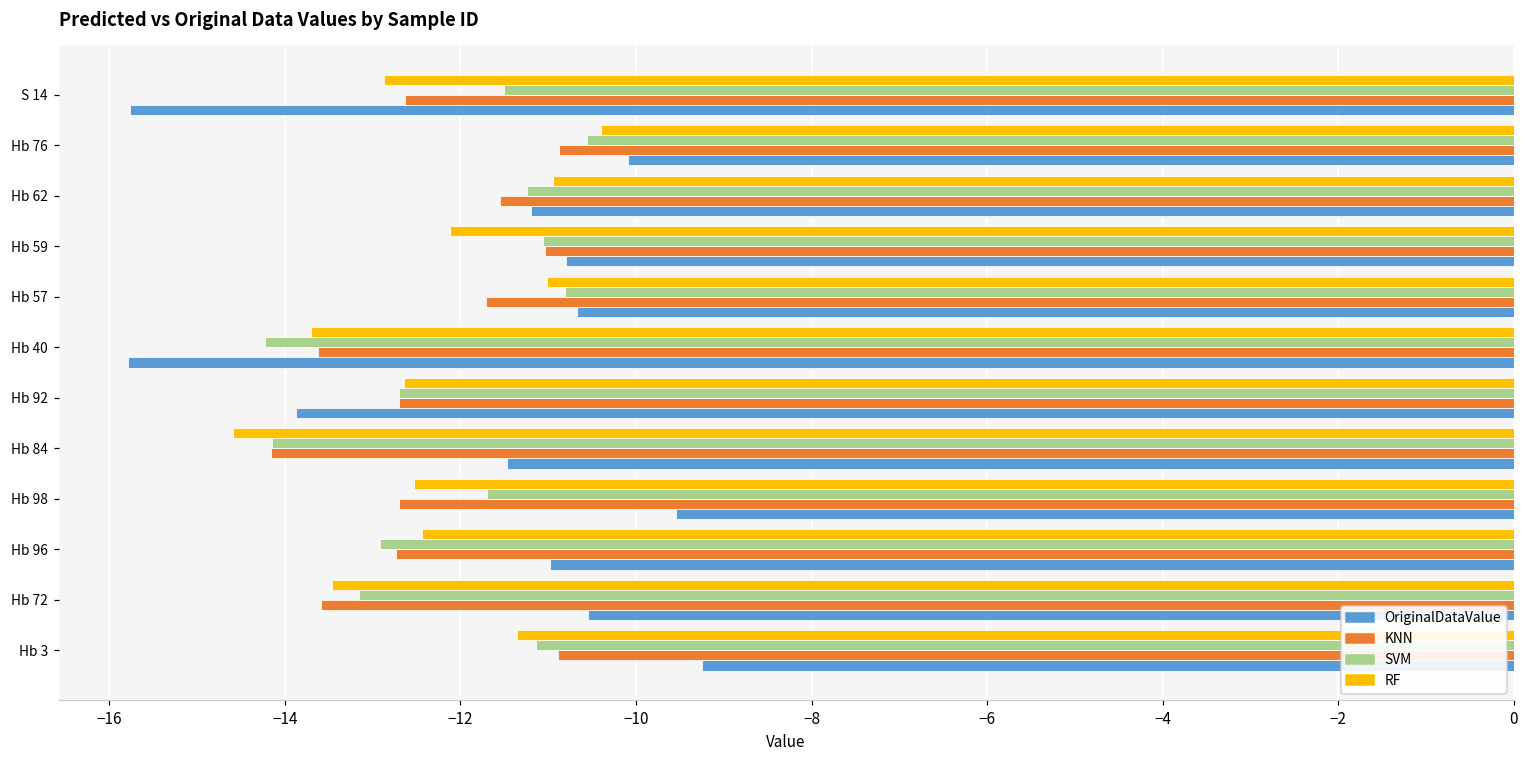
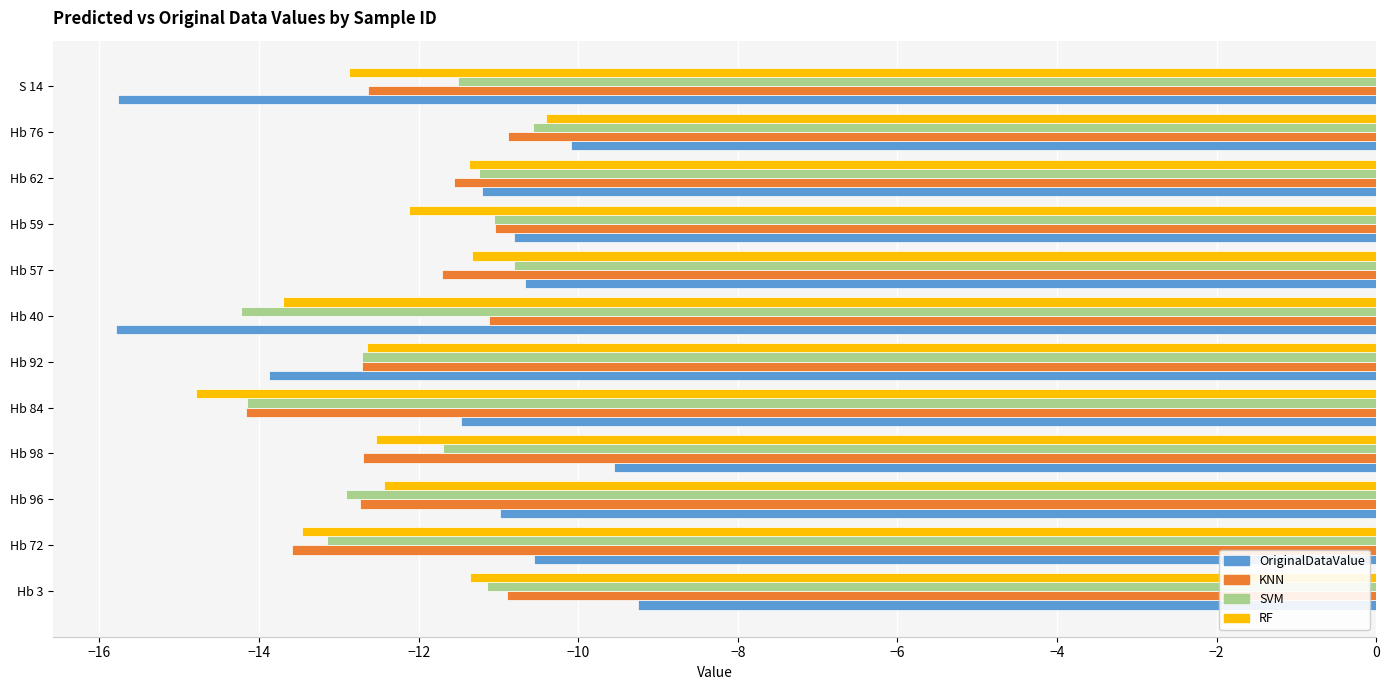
RF, Hb 62: -10.9 -> -11.4
RF, Hb 57: -11.0 -> -11.3
KNN, Hb 40: -13.6 -> -11.1
RF, Hb 84: -14.6 -> -14.8
